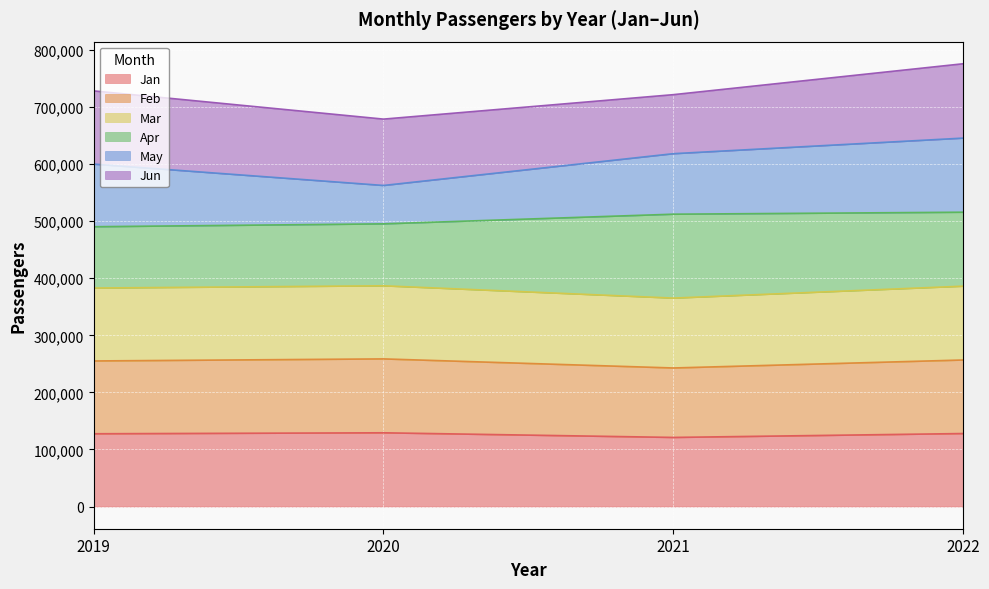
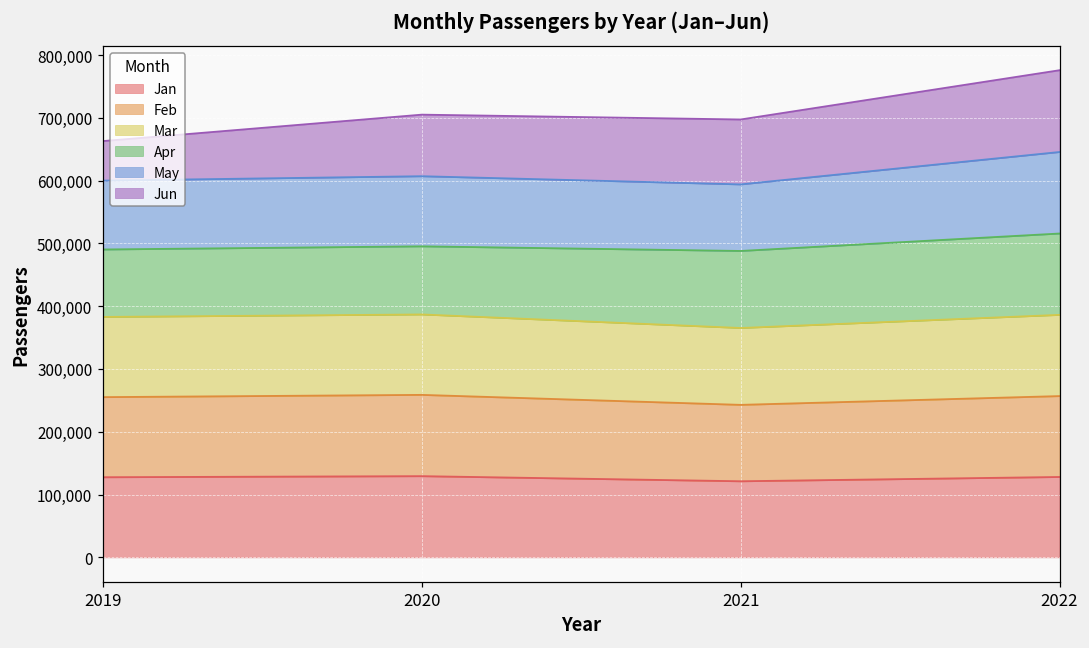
Jun, 2019: 130,000 -> 60,000
May, 2020: 70,000 -> 110,000
Jun, 2020: 120,000 -> 100,000
Apr, 2021: 150,000 -> 120,000
